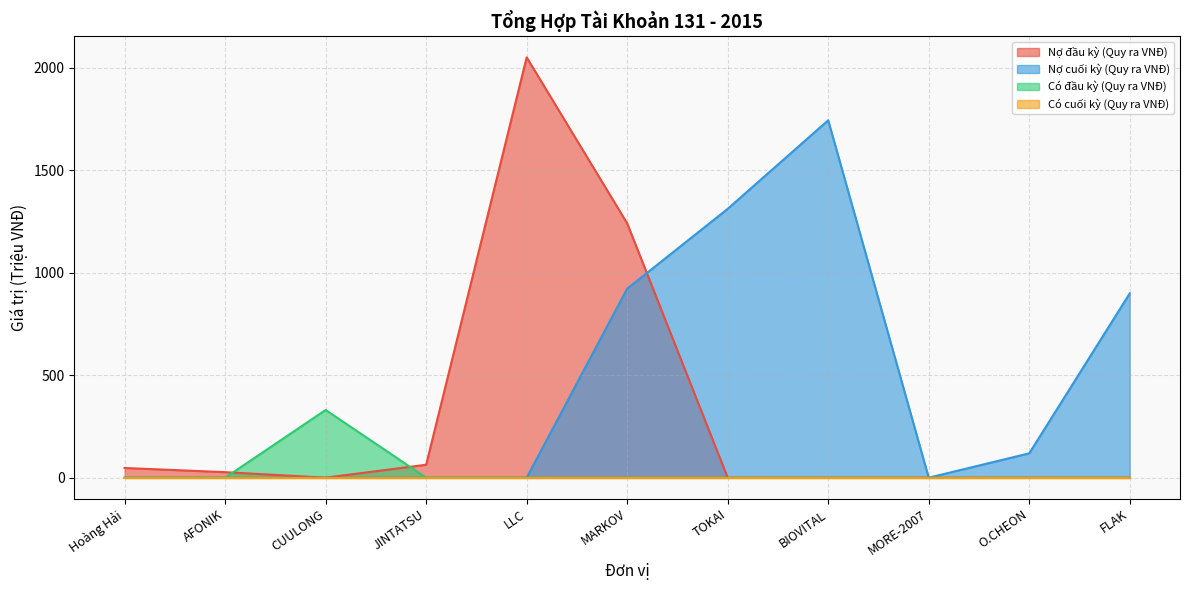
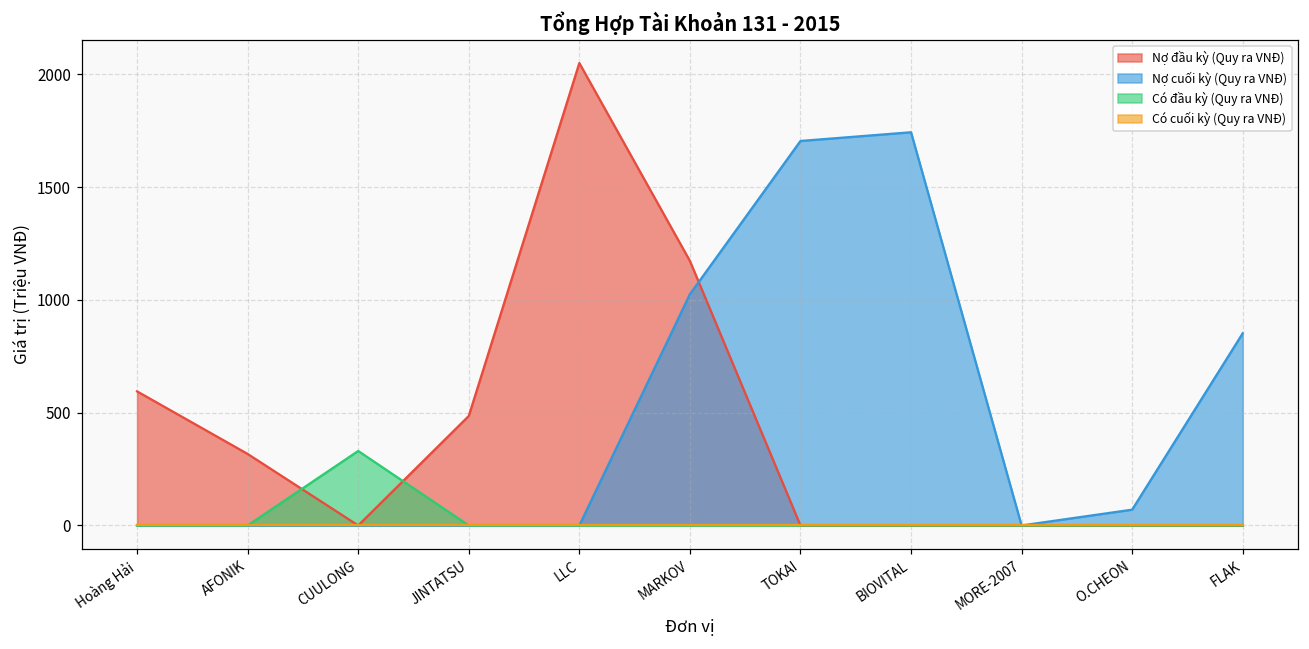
Nợ đầu kỳ (Quy ra VNĐ), Hoàng Hải: 50 -> 590
Nợ đầu kỳ (Quy ra VNĐ), AFONIK: 30 -> 320
Nợ đầu kỳ (Quy ra VNĐ), JINTATSU: 60 -> 490
Nợ đầu kỳ (Quy ra VNĐ), MARKOV: 1240 -> 1170
Nợ cuối kỳ (Quy ra VNĐ), MARKOV: 920 -> 1030
Nợ cuối kỳ (Quy ra VNĐ), TOKAI: 1310 -> 1700
Nợ cuối kỳ (Quy ra VNĐ), O.CHEON: 120 -> 70
Nợ cuối kỳ (Quy ra VNĐ), FLAK: 900 -> 850
